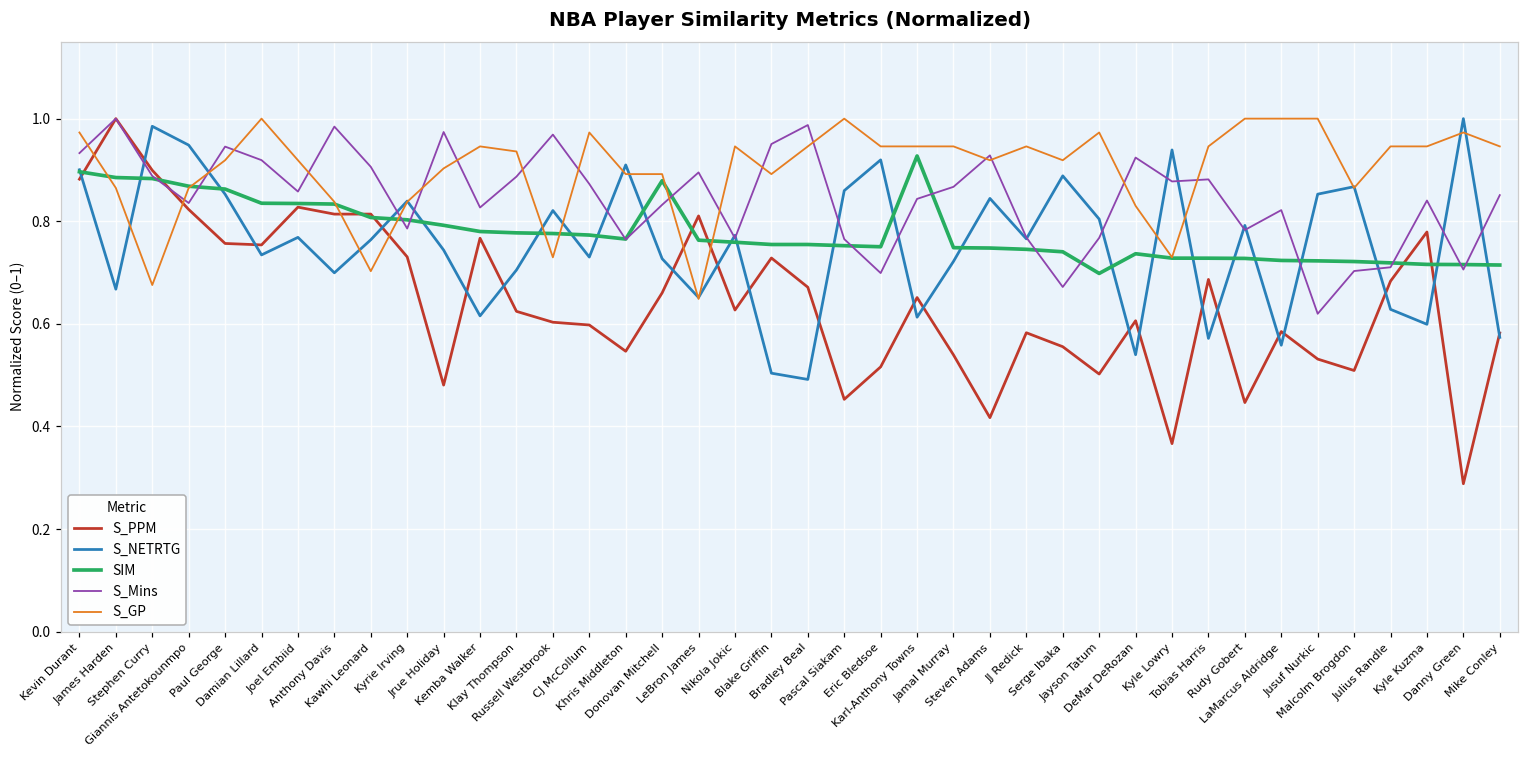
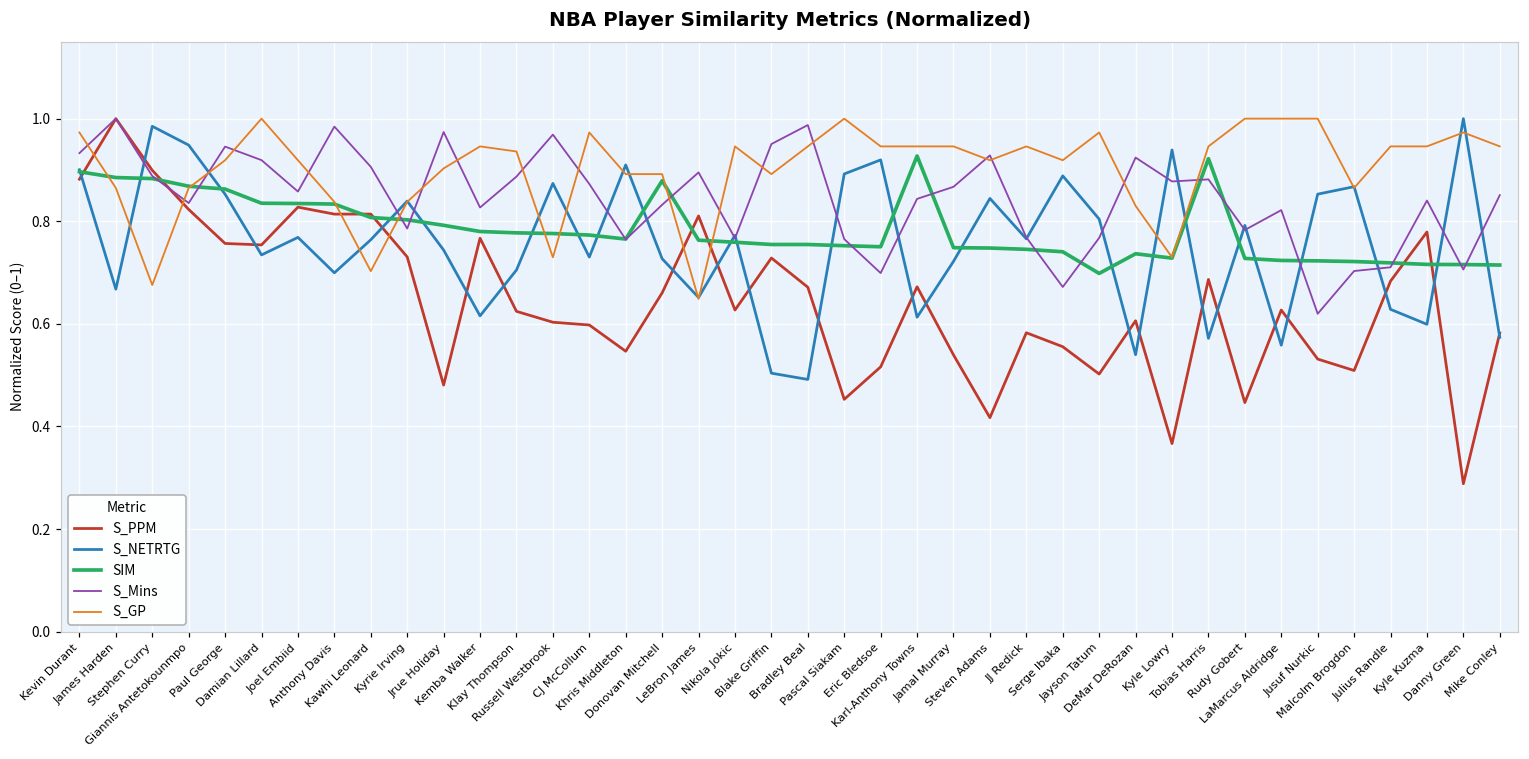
S_NETRTG, Russell Westbrook: 0.82 -> 0.87
S_NETRTG, Pascal Siakam: 0.86 -> 0.89
S_PPM, Karl-Anthony Towns: 0.65 -> 0.67
SIM, Tobias Harris: 0.73 -> 0.92
S_PPM, LaMarcus Aldridge: 0.59 -> 0.63
